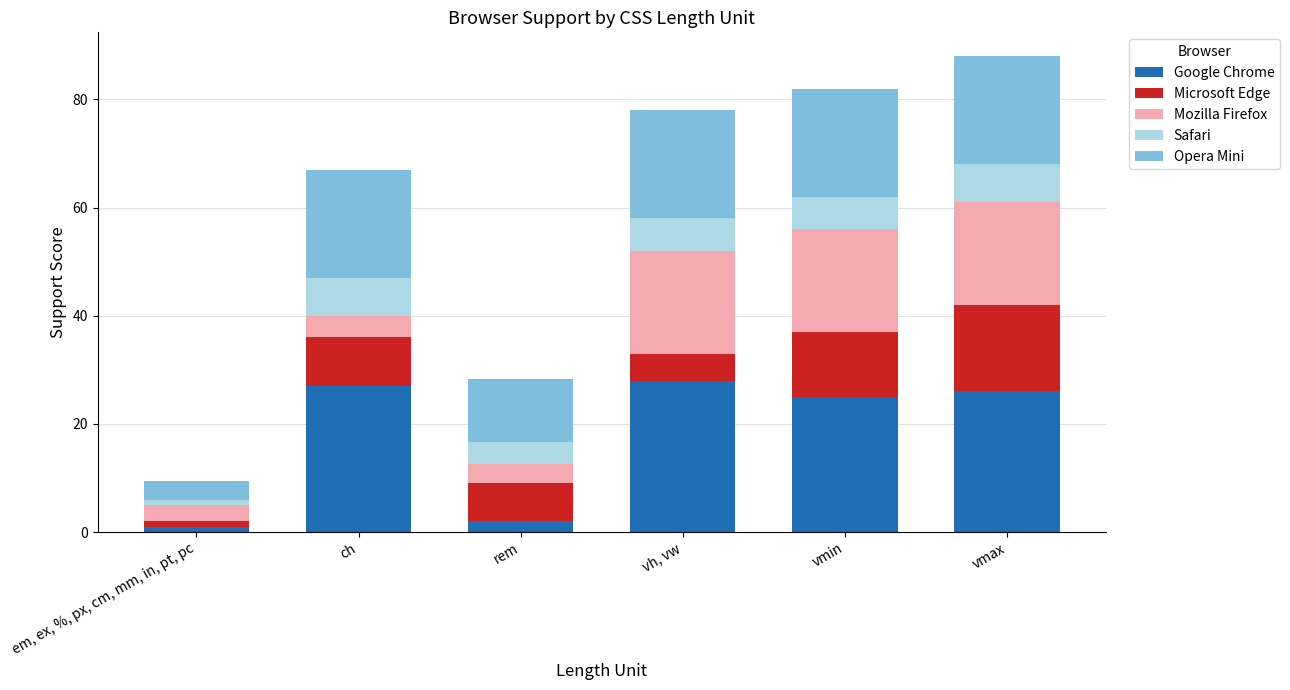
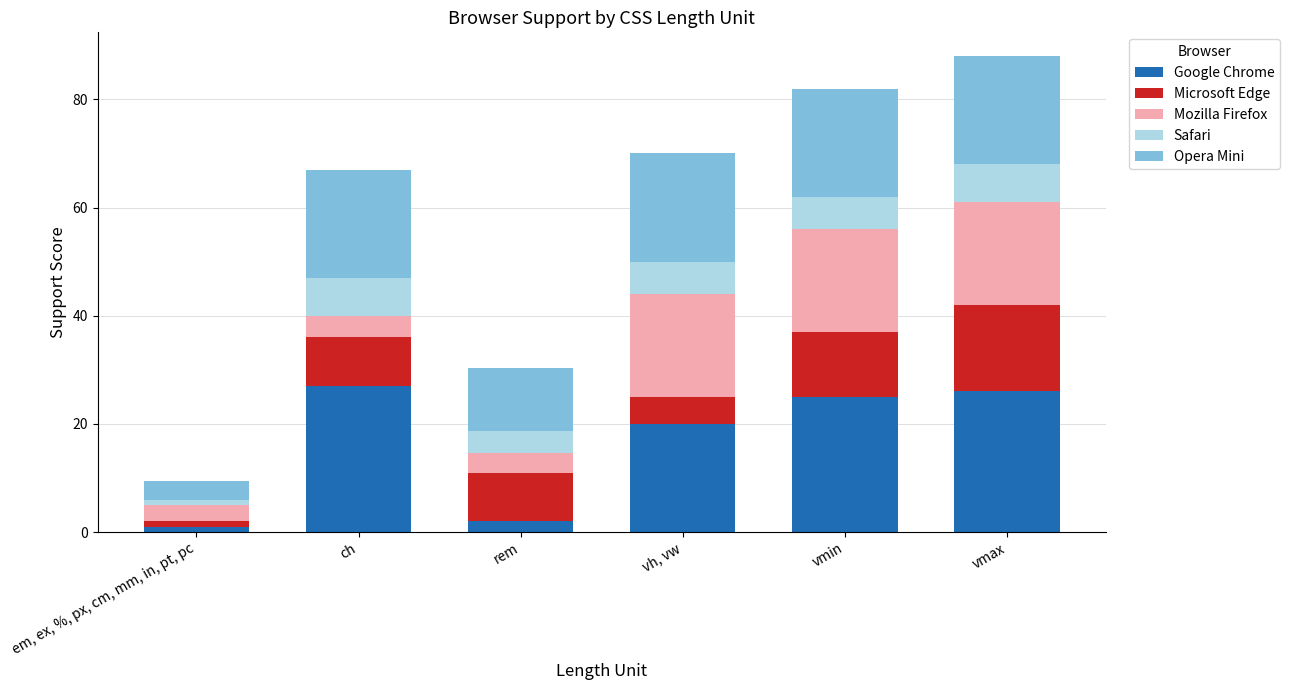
Microsoft Edge, rem: 7 -> 9
Google Chrome, vh, vw: 28 -> 20
